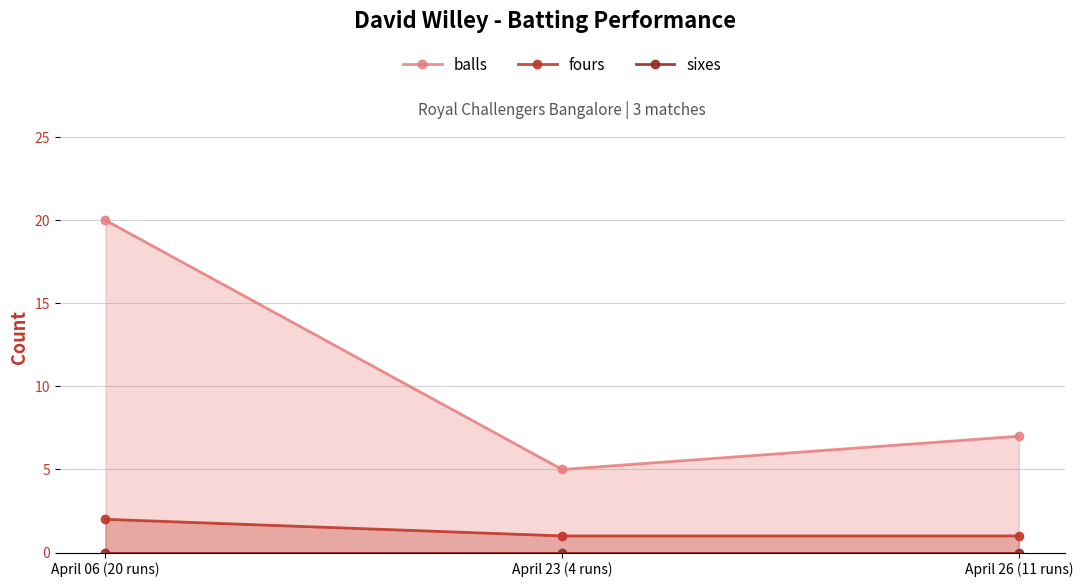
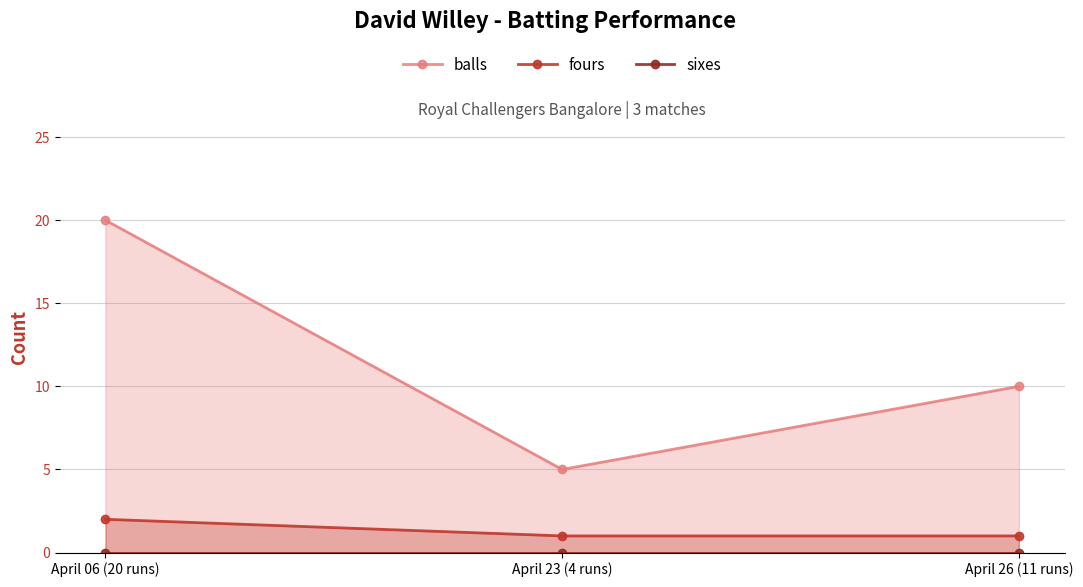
balls, April 26 (11 runs): 7 -> 10
